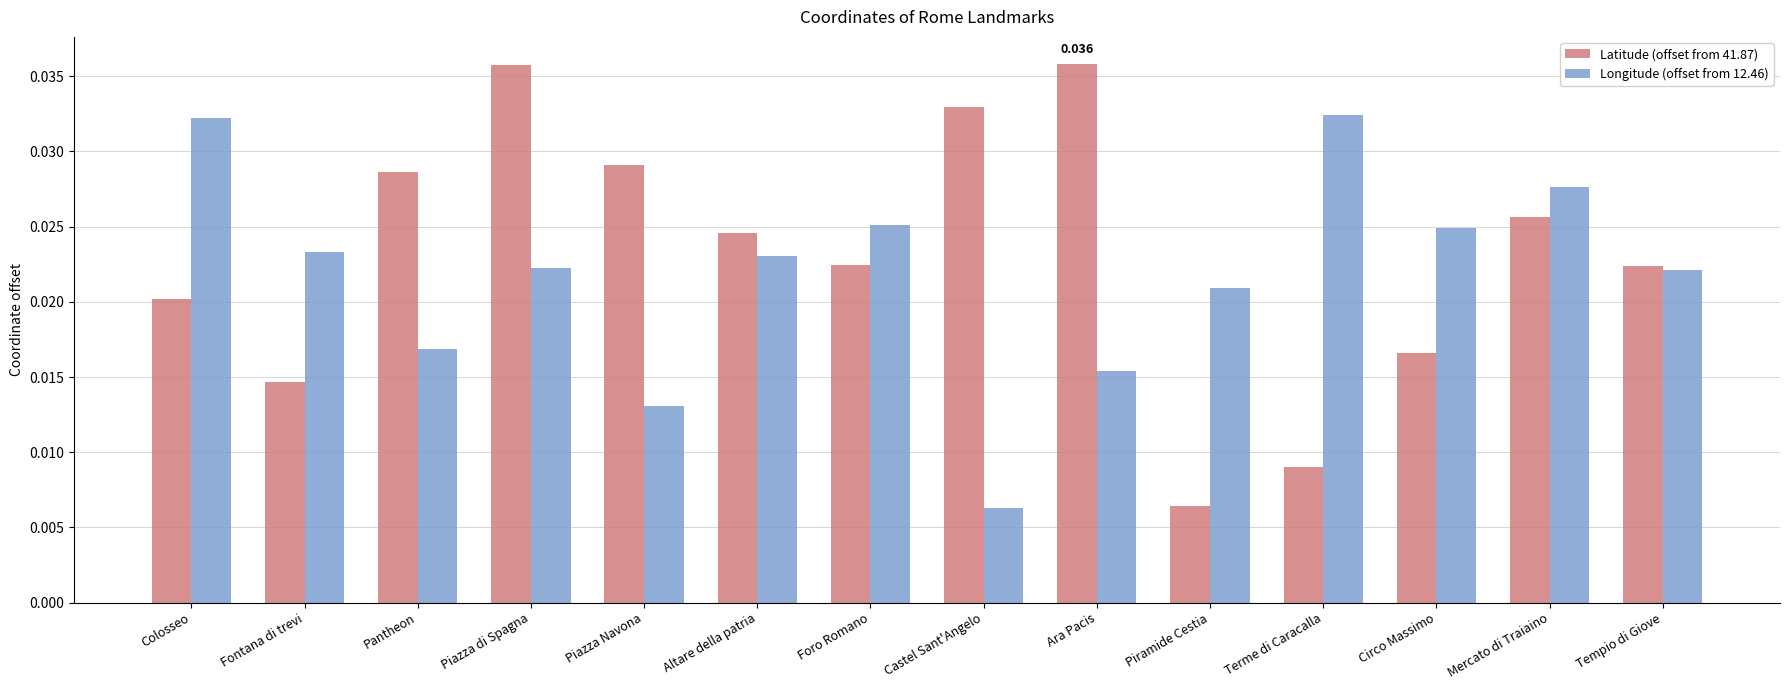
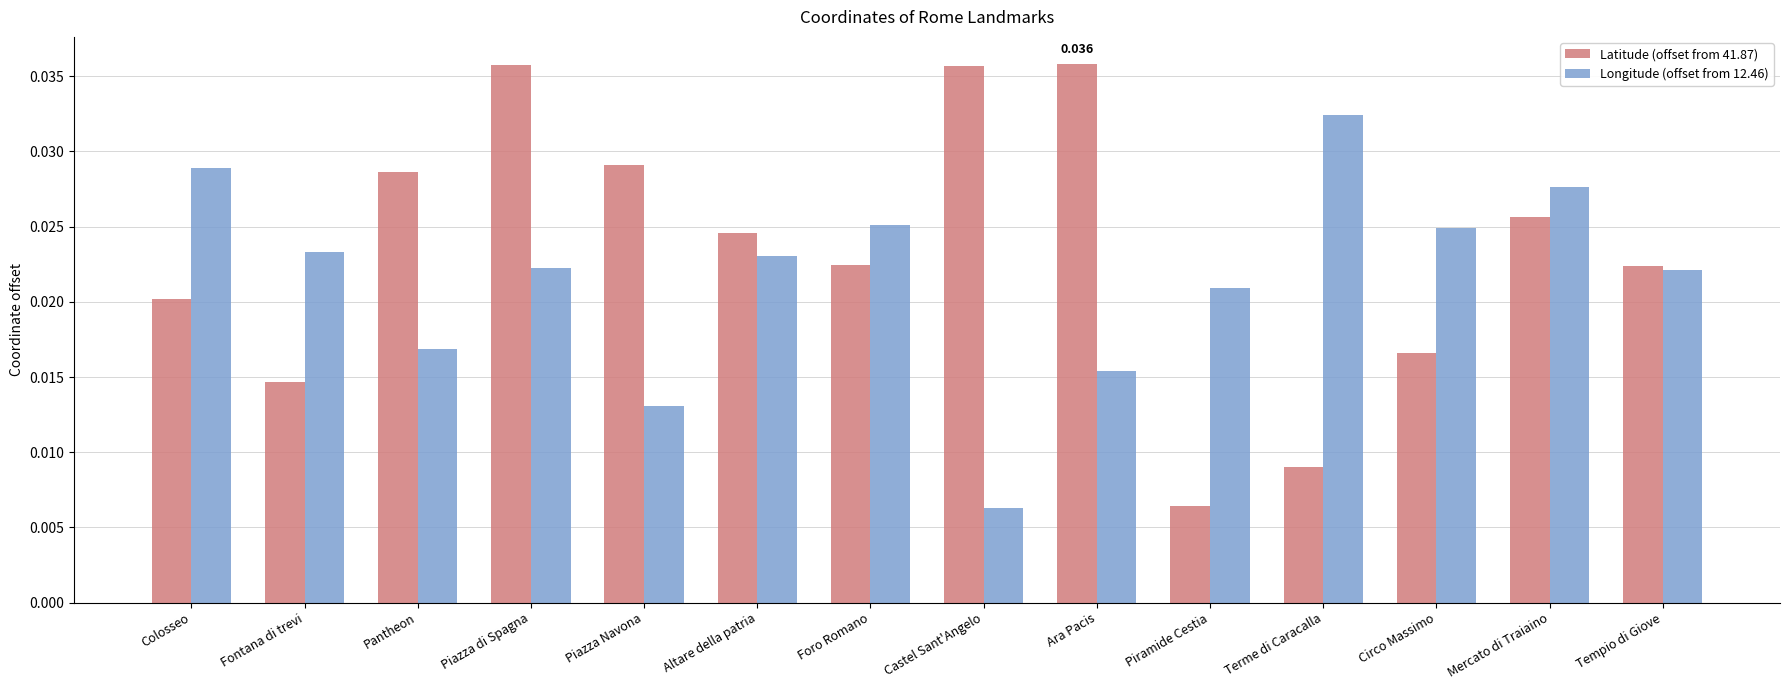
Longitude (offset from 12.46), Colosseo: 0.0322 -> 0.0289
Latitude (offset from 41.87), Castel Sant'Angelo: 0.0330 -> 0.0357
